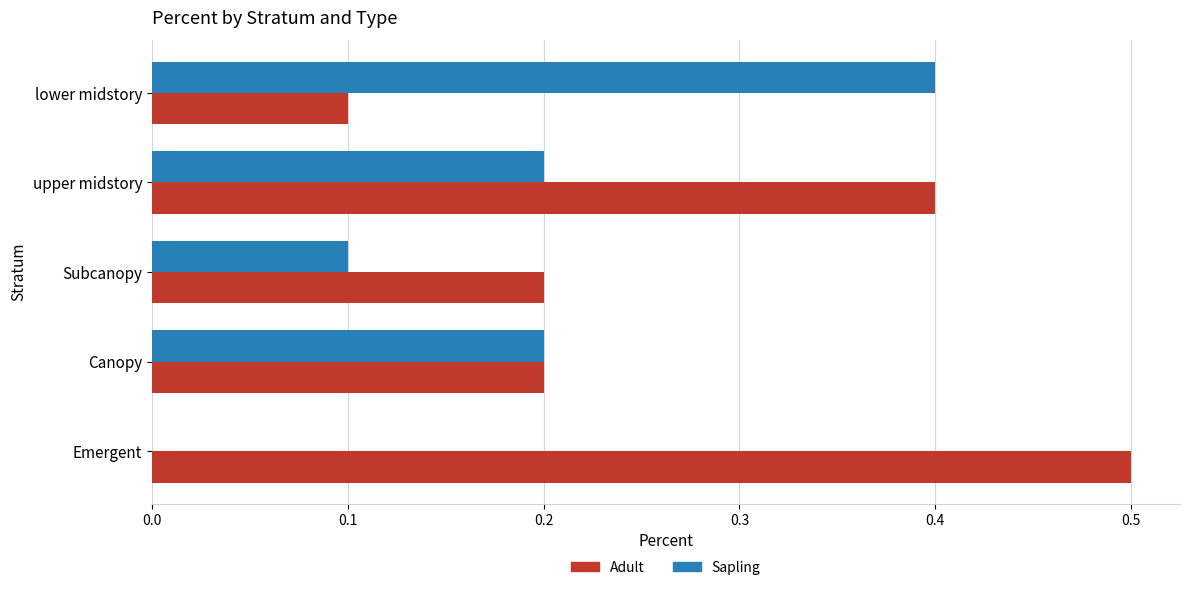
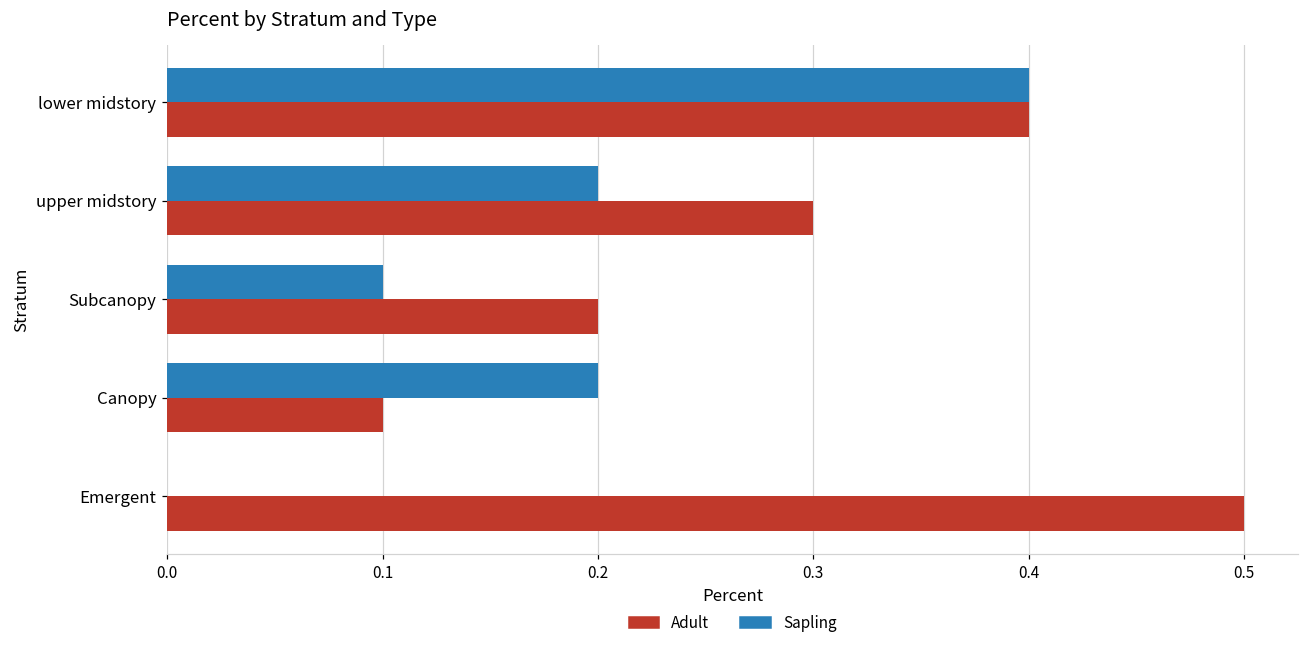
Adult, lower midstory: 0.1 -> 0.4
Adult, upper midstory: 0.4 -> 0.3
Adult, Canopy: 0.2 -> 0.1
